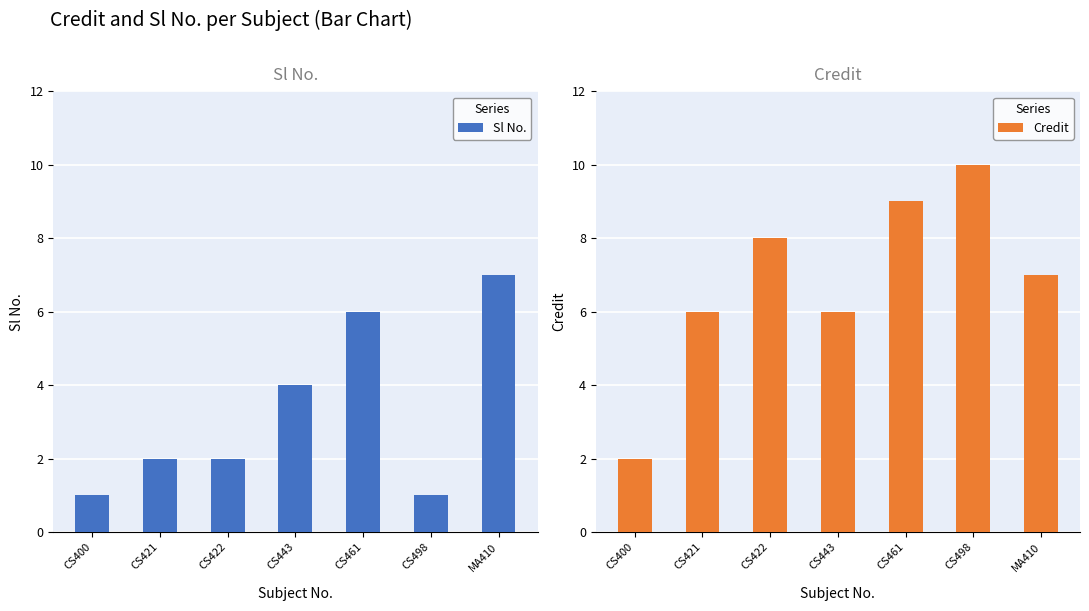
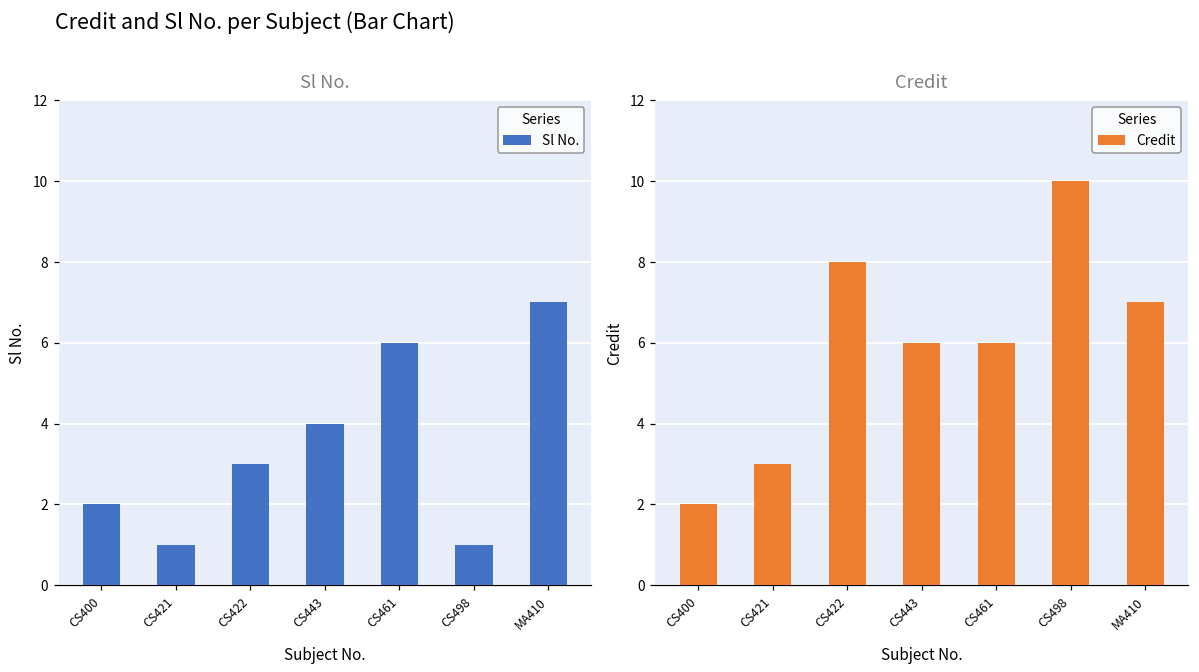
Sl No., CS400: 1 -> 2
Sl No., CS421: 2 -> 1
Sl No., CS422: 2 -> 3
Credit, CS421: 6 -> 3
Credit, CS461: 9 -> 6
